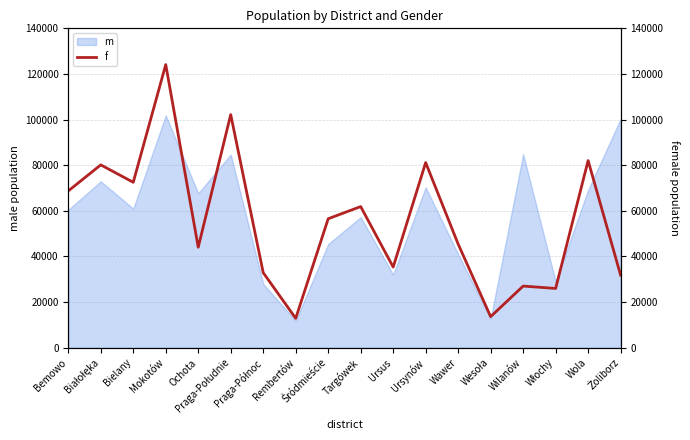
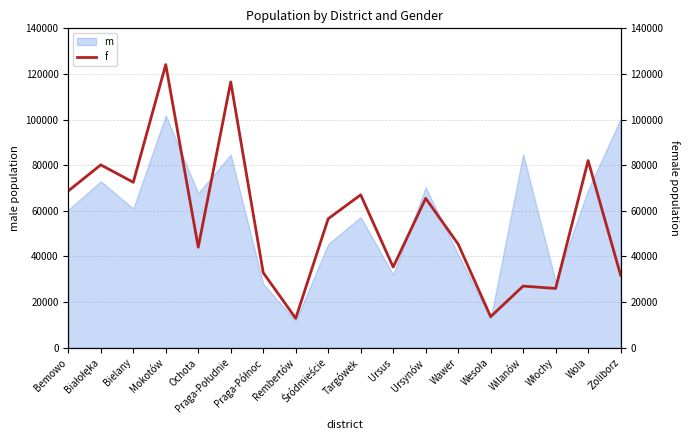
f, Praga-Południe: 102000 -> 117000
f, Targówek: 62000 -> 67000
f, Ursynów: 81000 -> 65000
